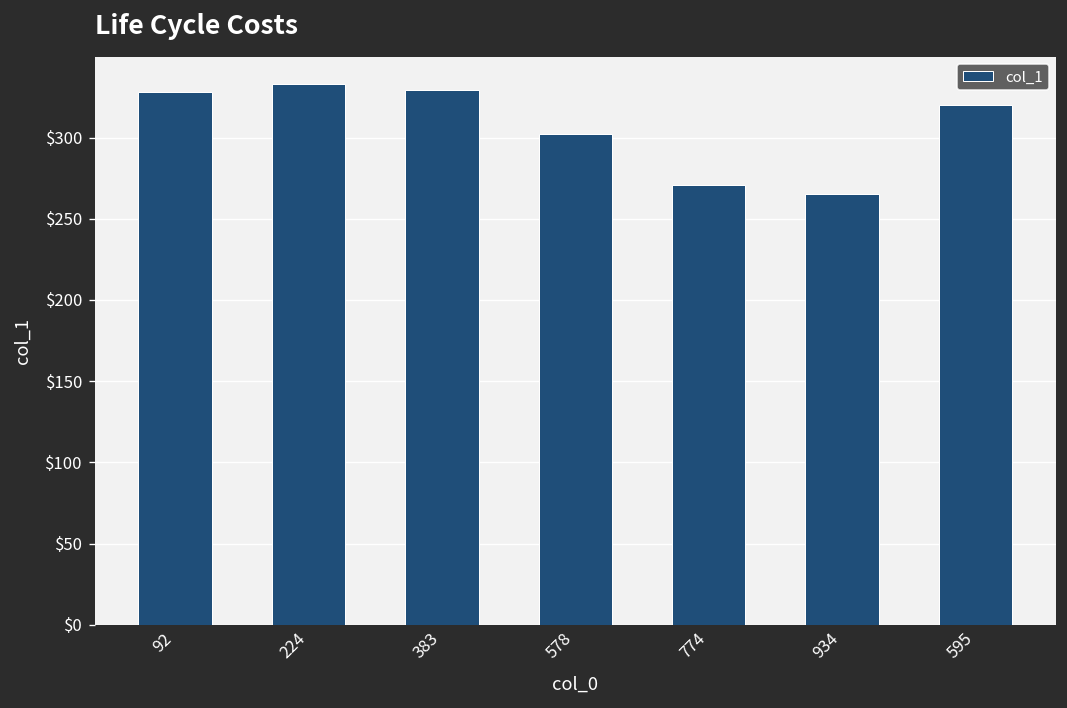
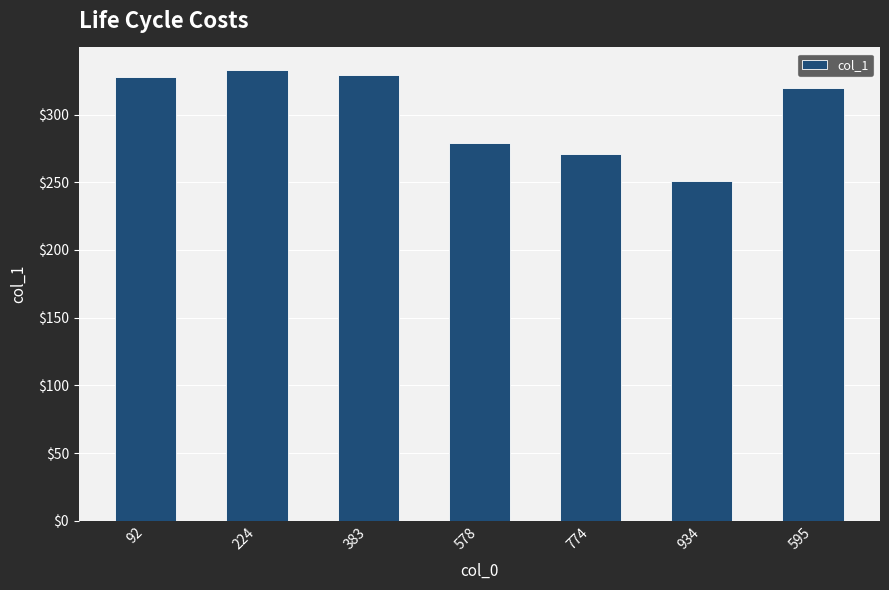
578: $302 -> $279
934: $265 -> $251
